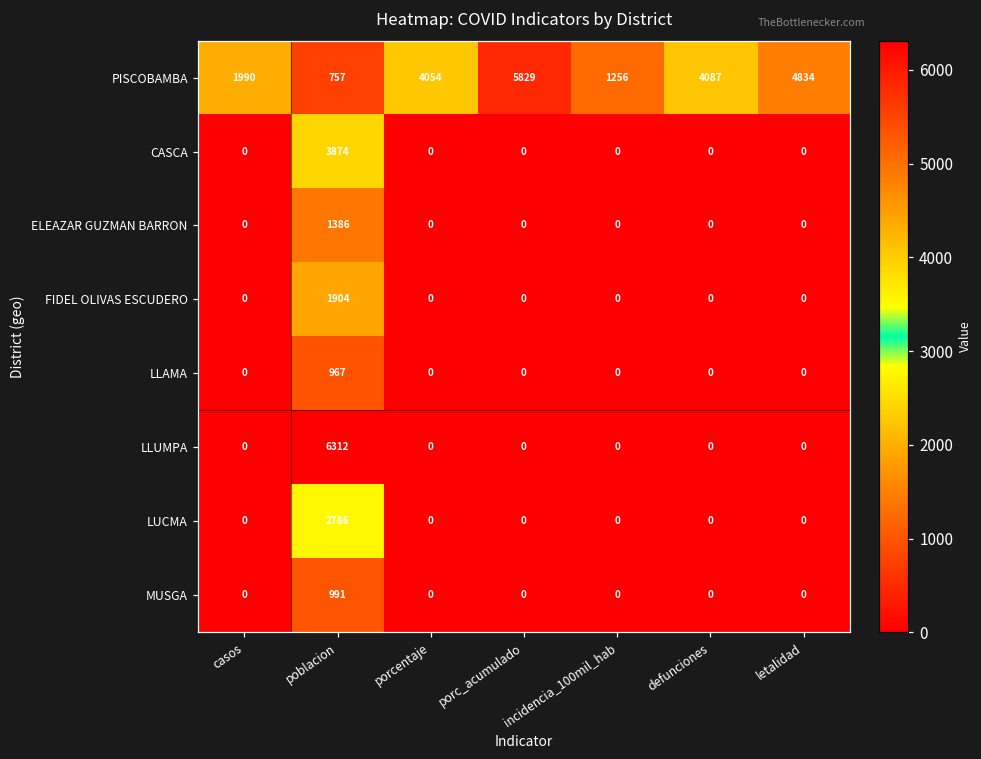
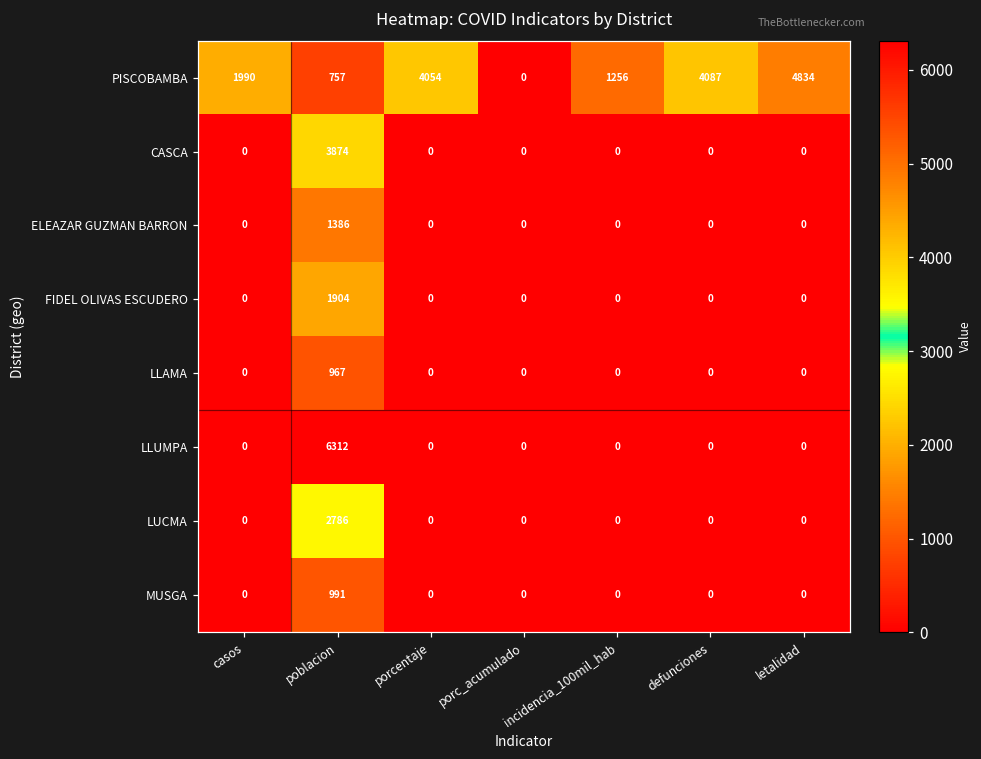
PISCOBAMBA, porc_acumulado: 5829 -> 0
